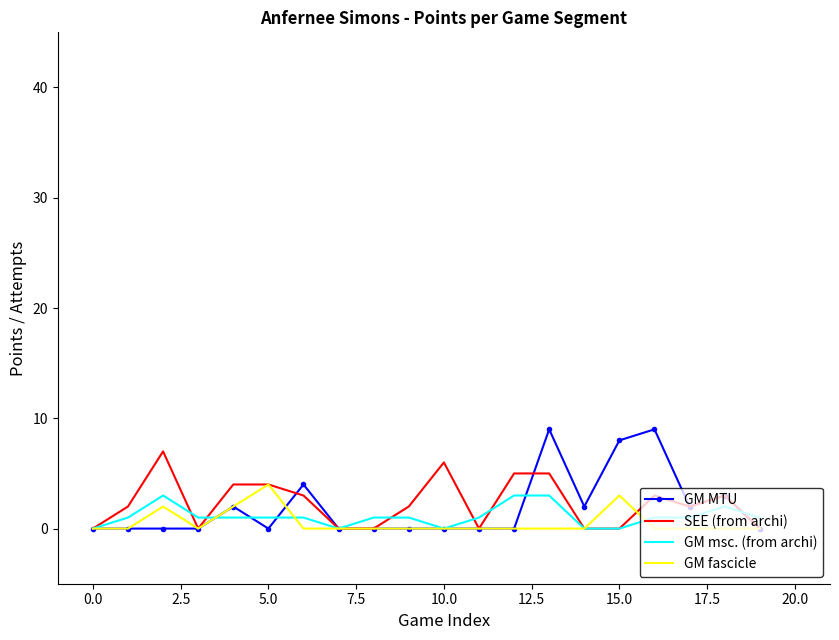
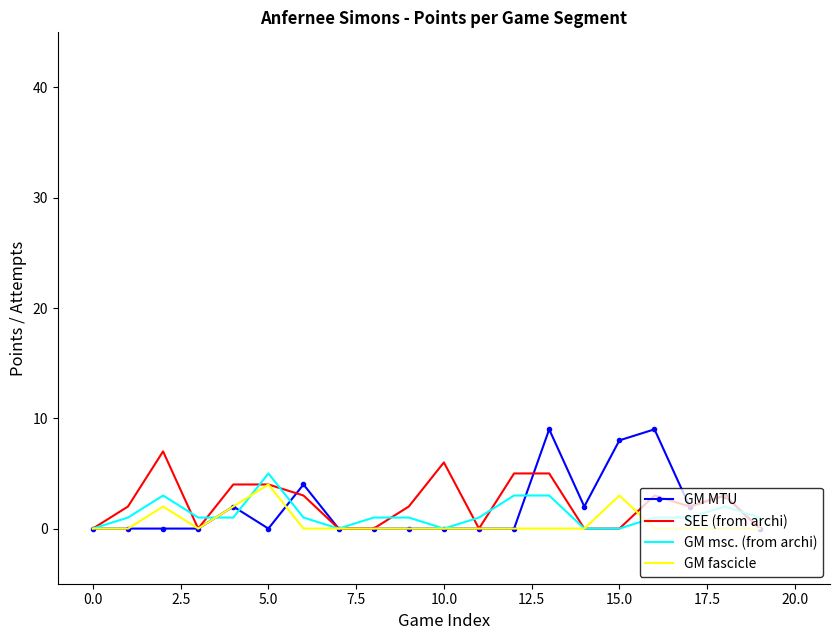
GM msc. (from archi), 5.0: 1 -> 5
